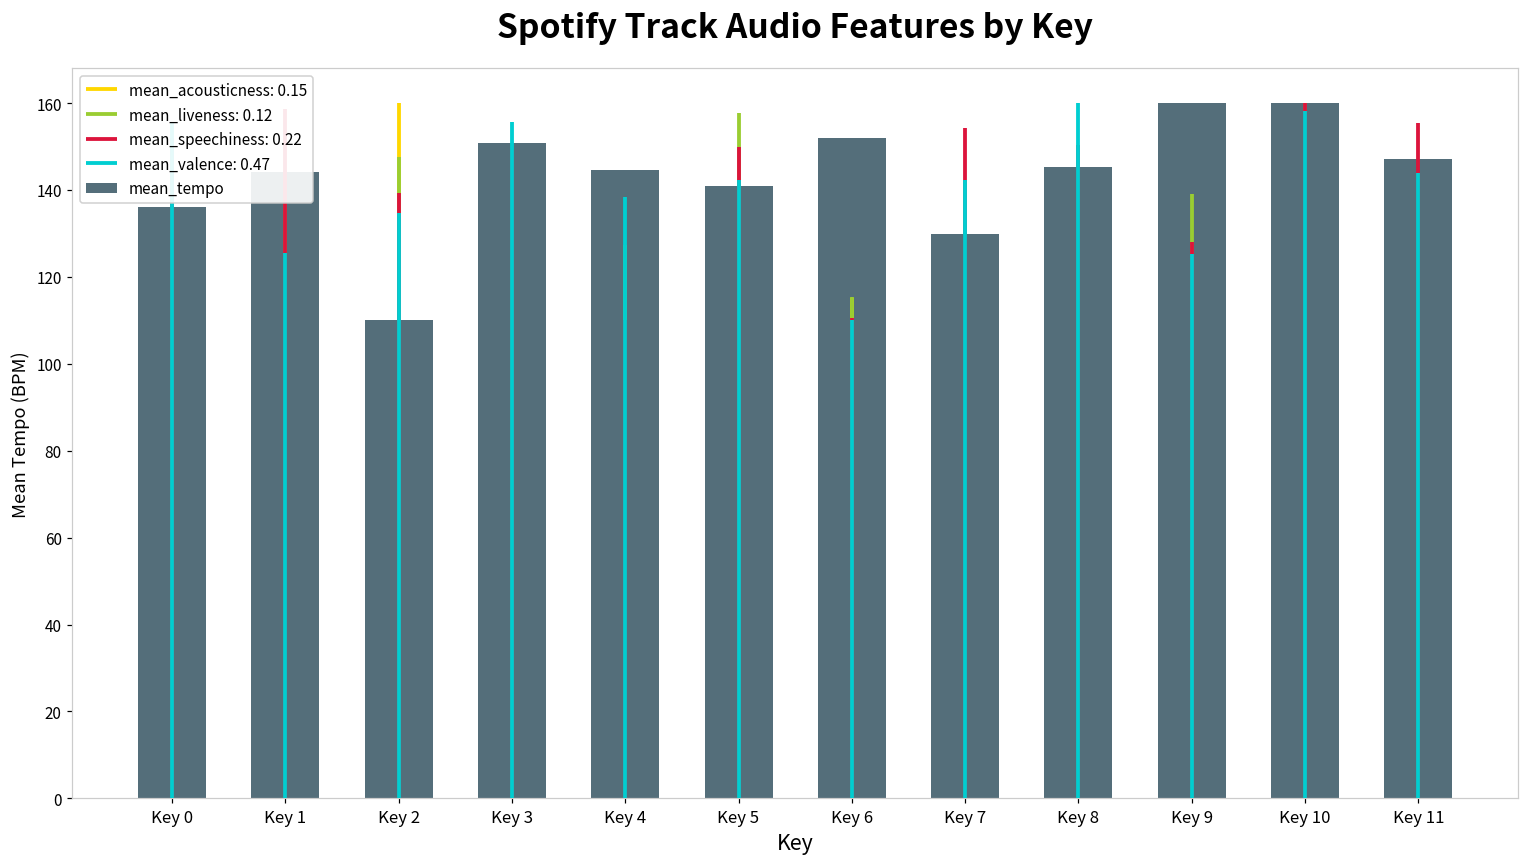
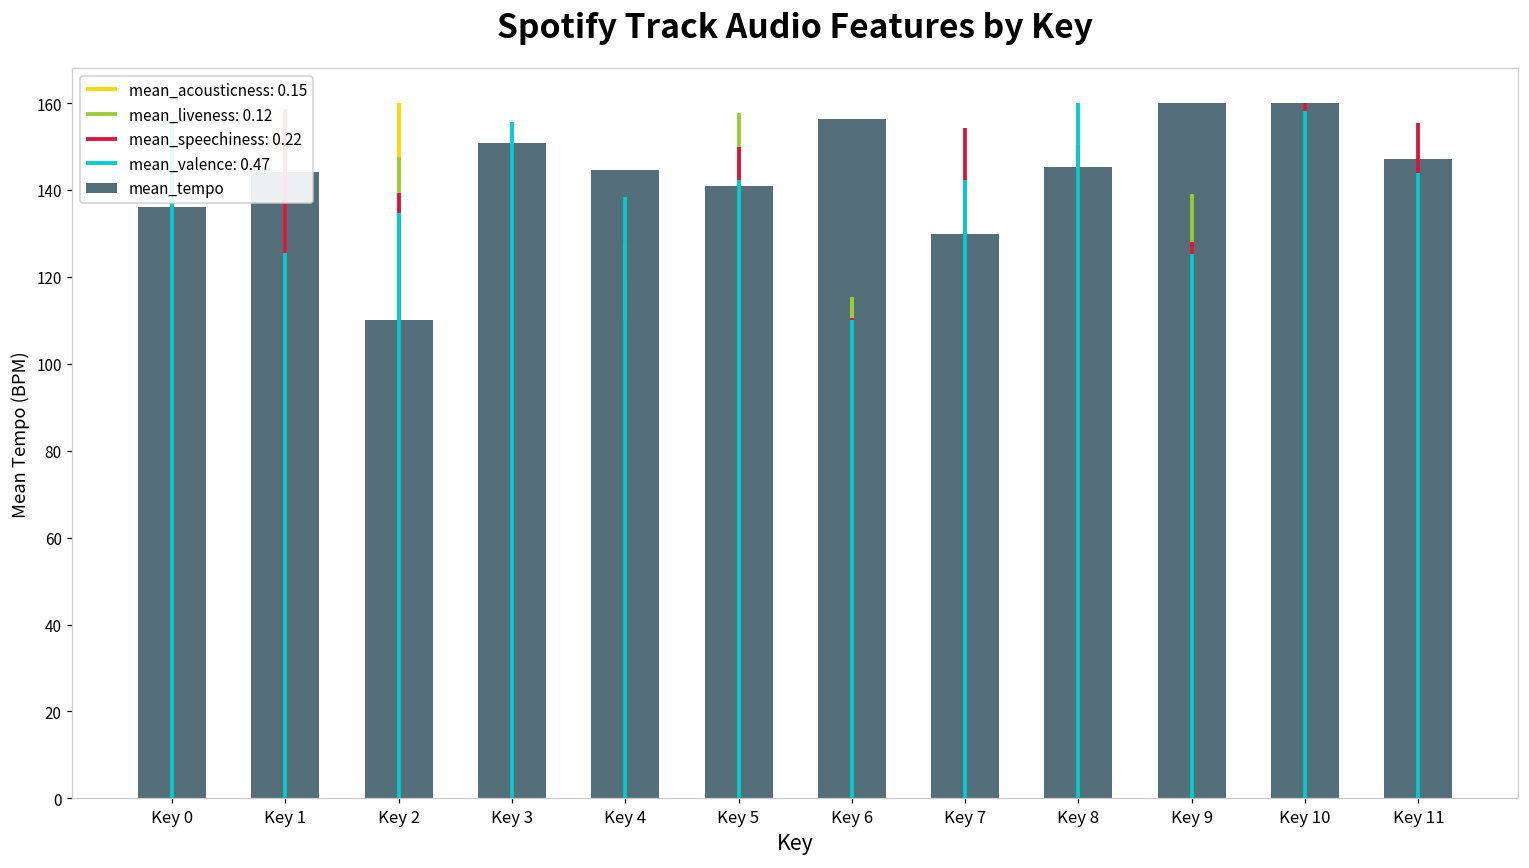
Key 6: 152 -> 156
